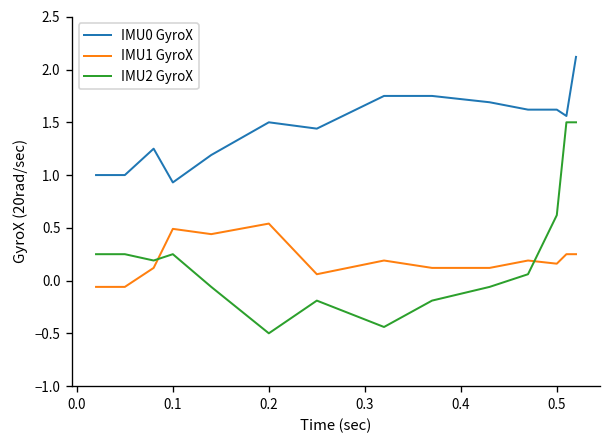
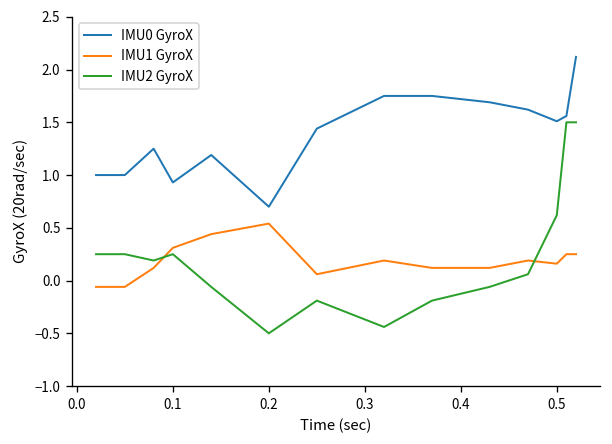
IMU1 GyroX, 0.1: 0.5 -> 0.3
IMU0 GyroX, 0.2: 1.5 -> 0.7
IMU0 GyroX, 0.5: 1.6 -> 1.5
